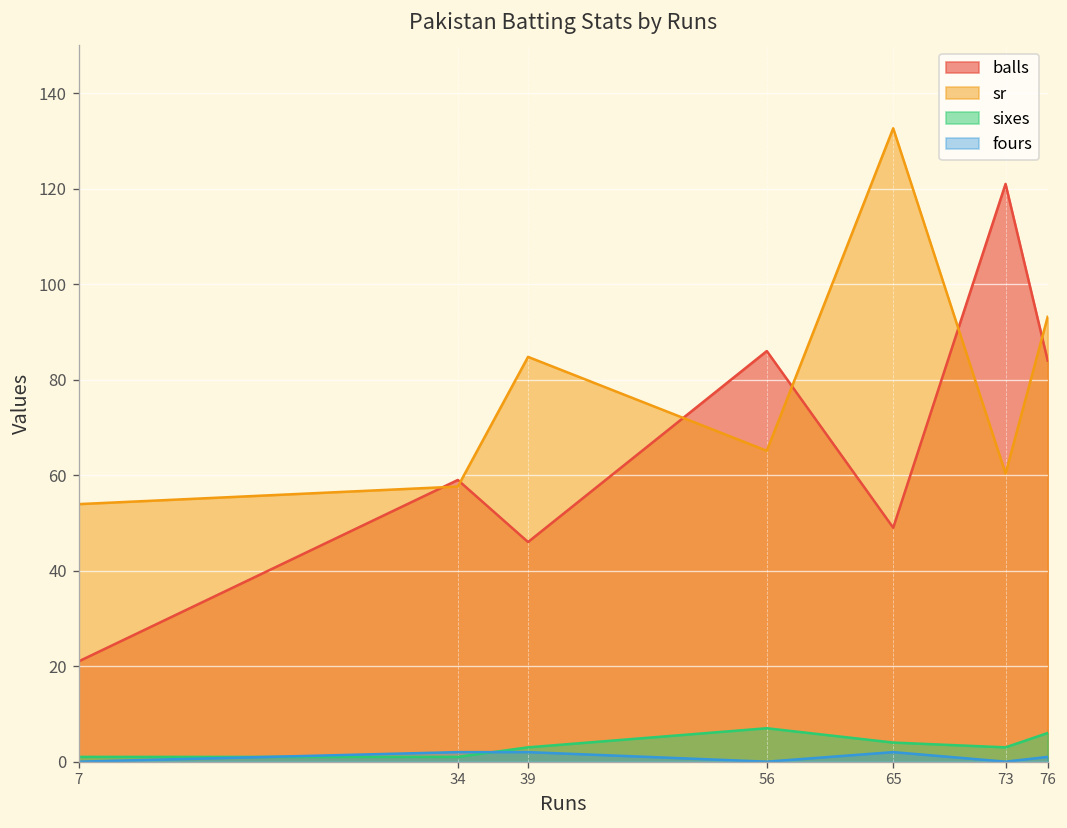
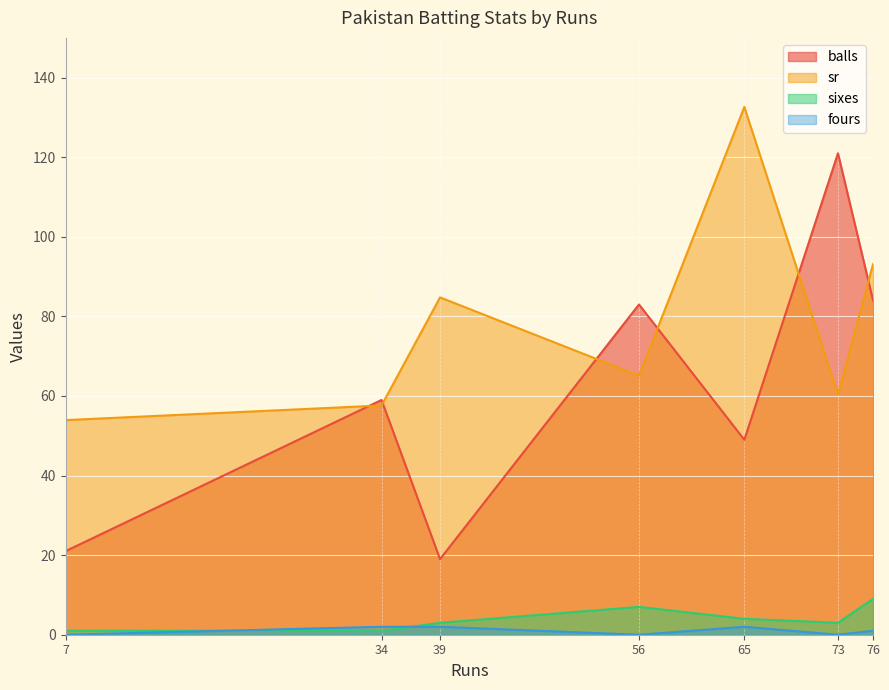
balls, 39: 46 -> 19
balls, 56: 86 -> 83
sixes, 76: 6 -> 9
